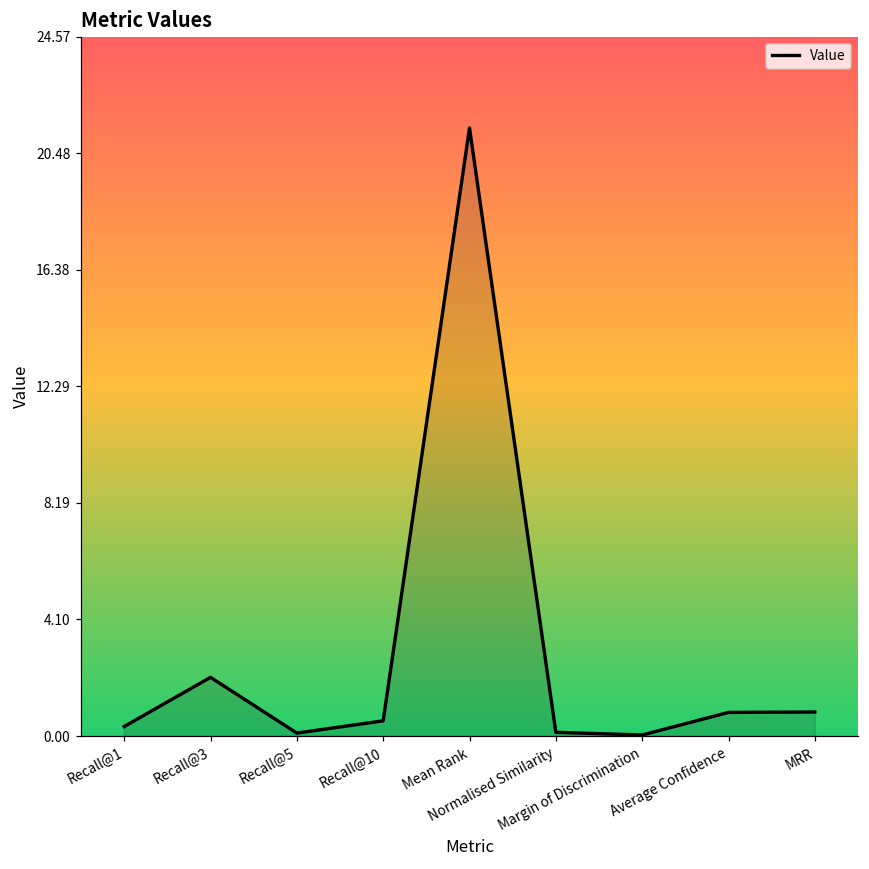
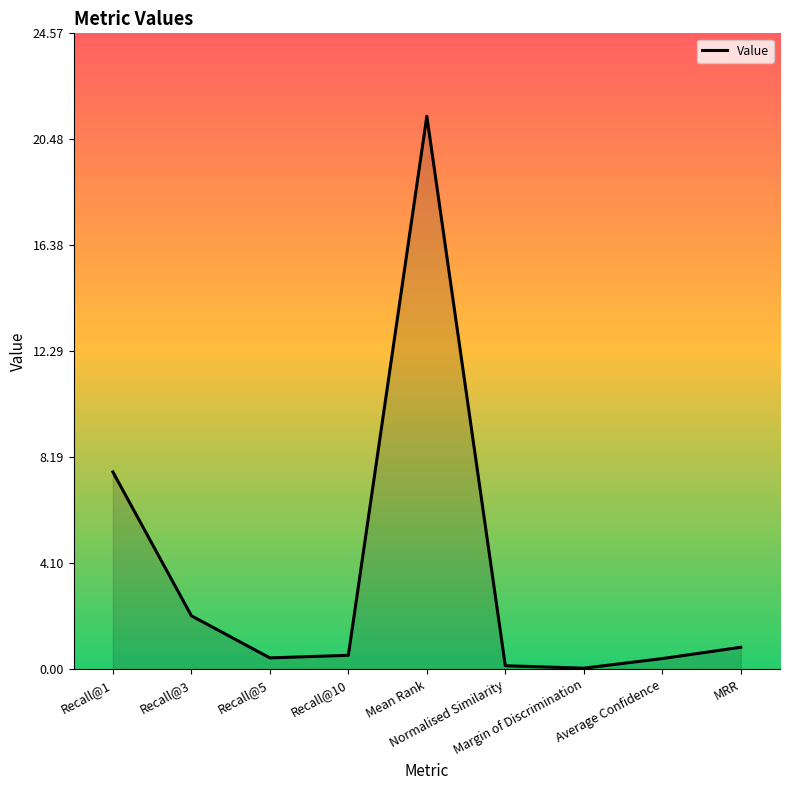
Recall@1: 0.3 -> 7.6
Recall@5: 0.1 -> 0.4
Average Confidence: 0.8 -> 0.4
